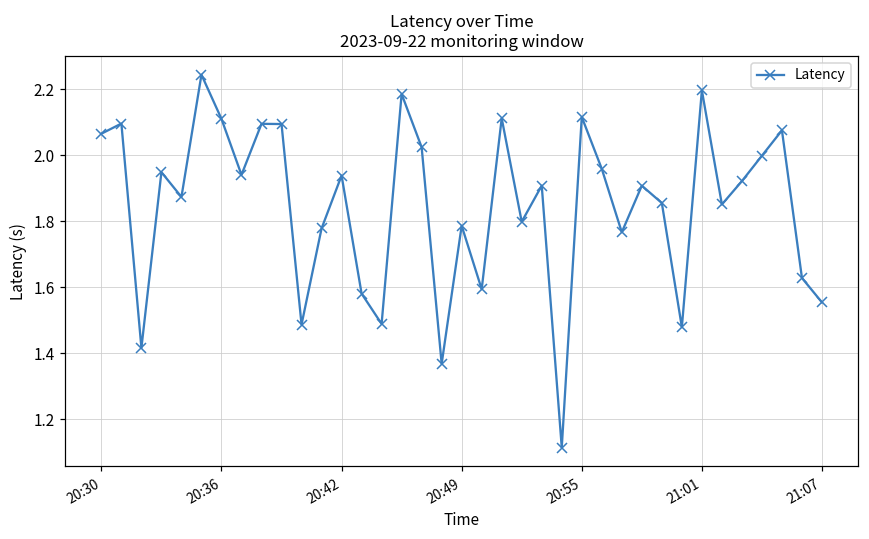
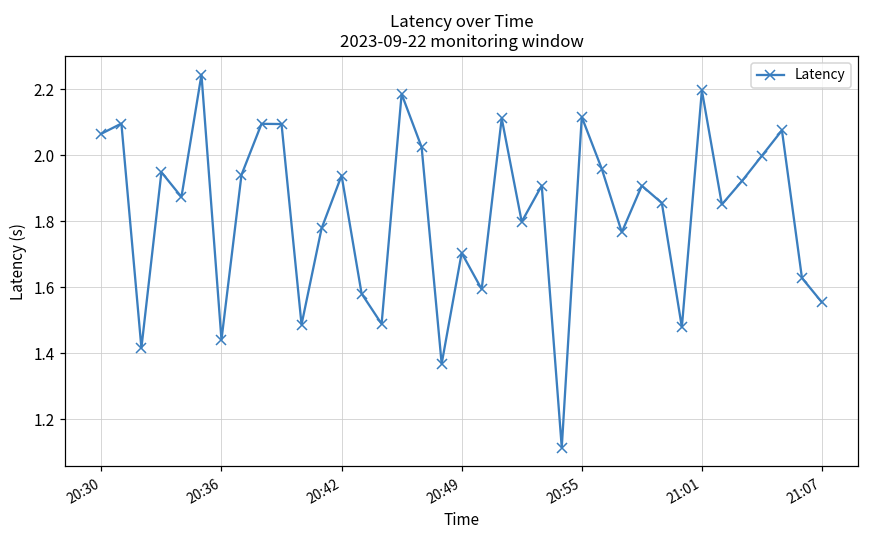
20:36: 2.11 -> 1.44
20:49: 1.79 -> 1.70
